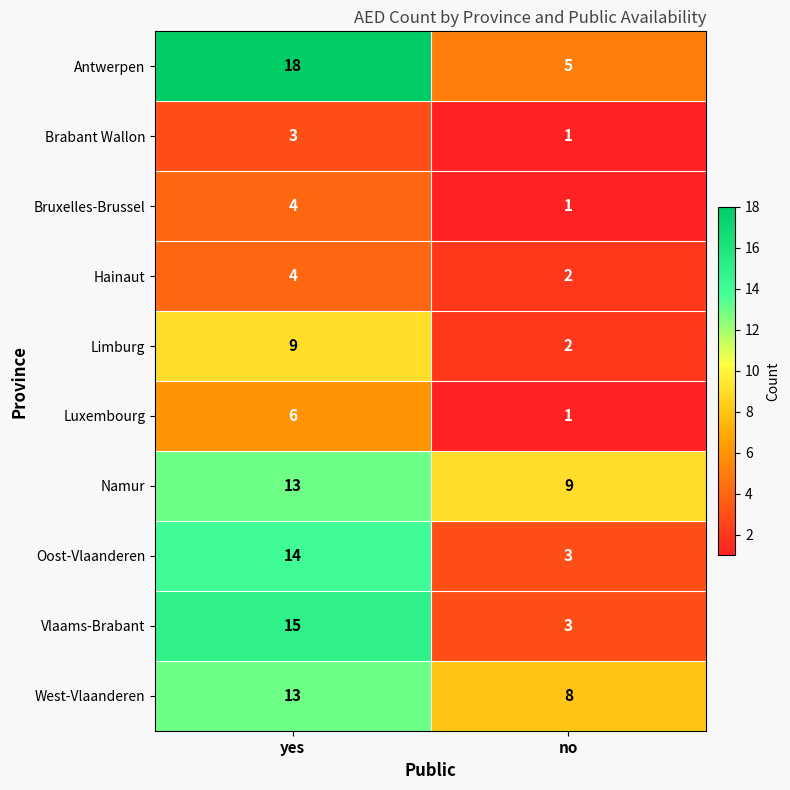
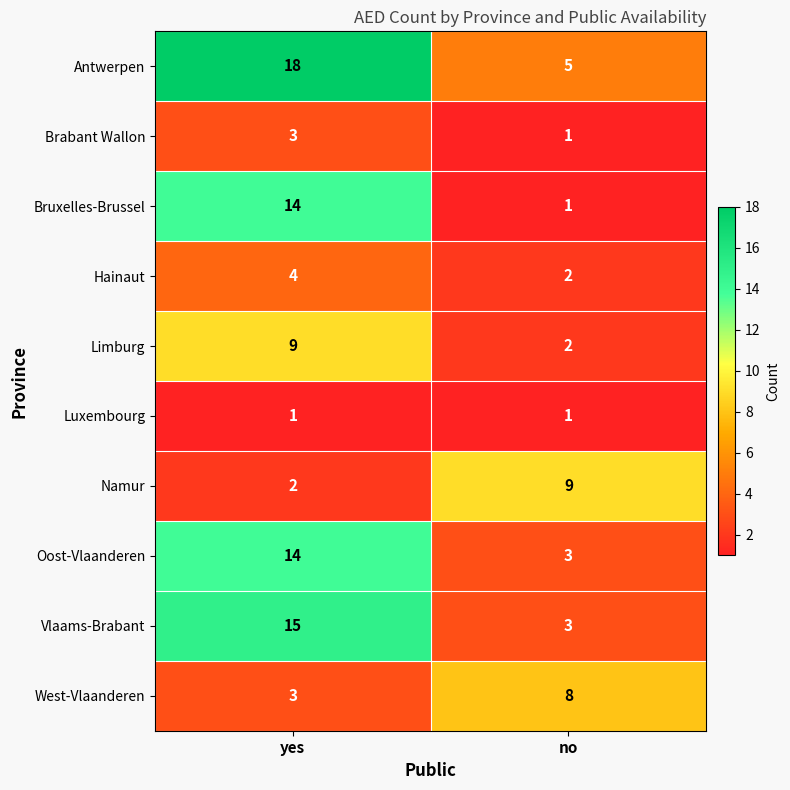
Bruxelles-Brussel, yes: 4 -> 14
Luxembourg, yes: 6 -> 1
Namur, yes: 13 -> 2
West-Vlaanderen, yes: 13 -> 3
